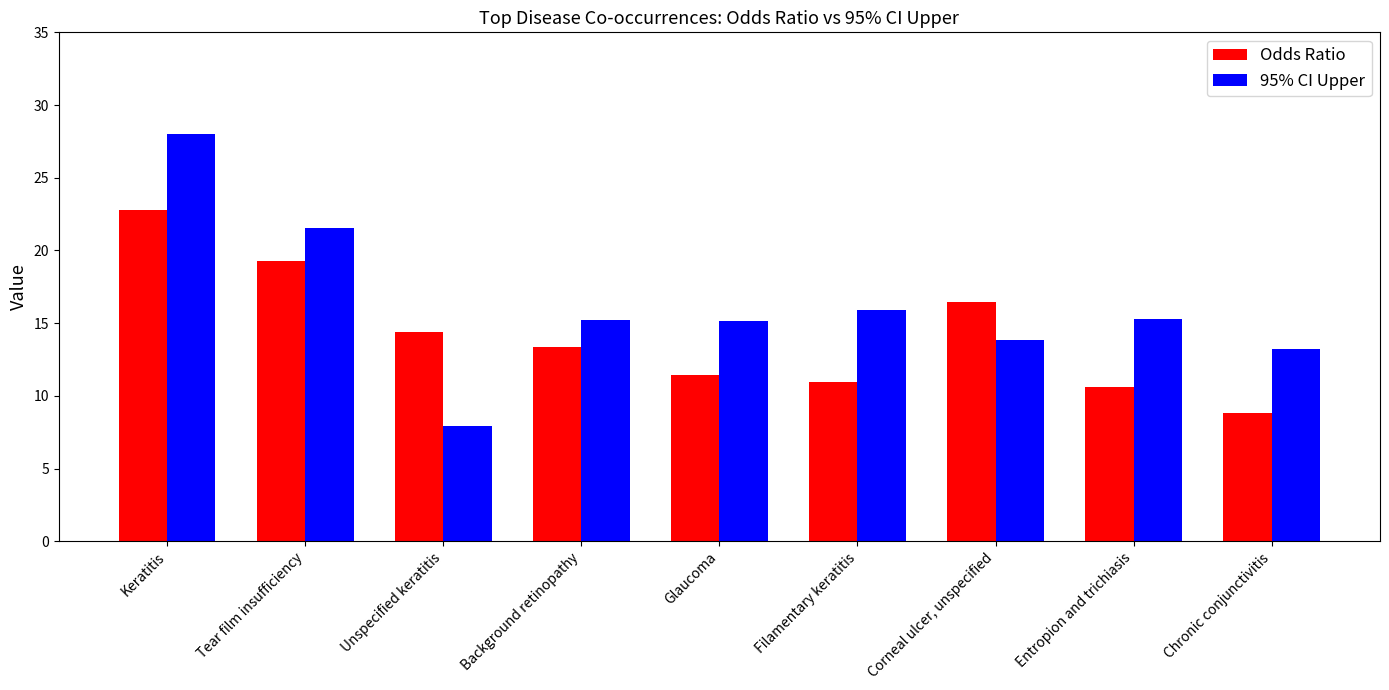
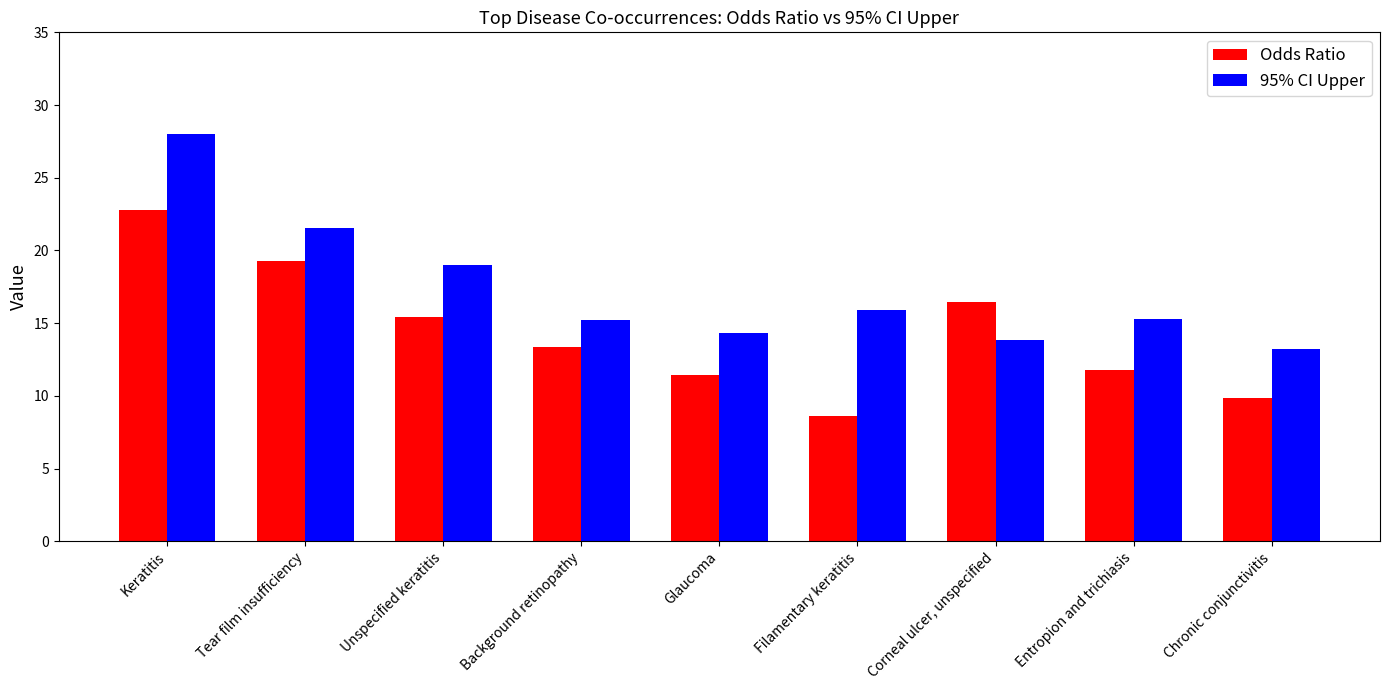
Odds Ratio, Unspecified keratitis: 14.4 -> 15.4
95% CI Upper, Unspecified keratitis: 7.9 -> 19.0
95% CI Upper, Glaucoma: 15.1 -> 14.3
Odds Ratio, Filamentary keratitis: 11.0 -> 8.6
Odds Ratio, Entropion and trichiasis: 10.6 -> 11.8
Odds Ratio, Chronic conjunctivitis: 8.8 -> 9.8
